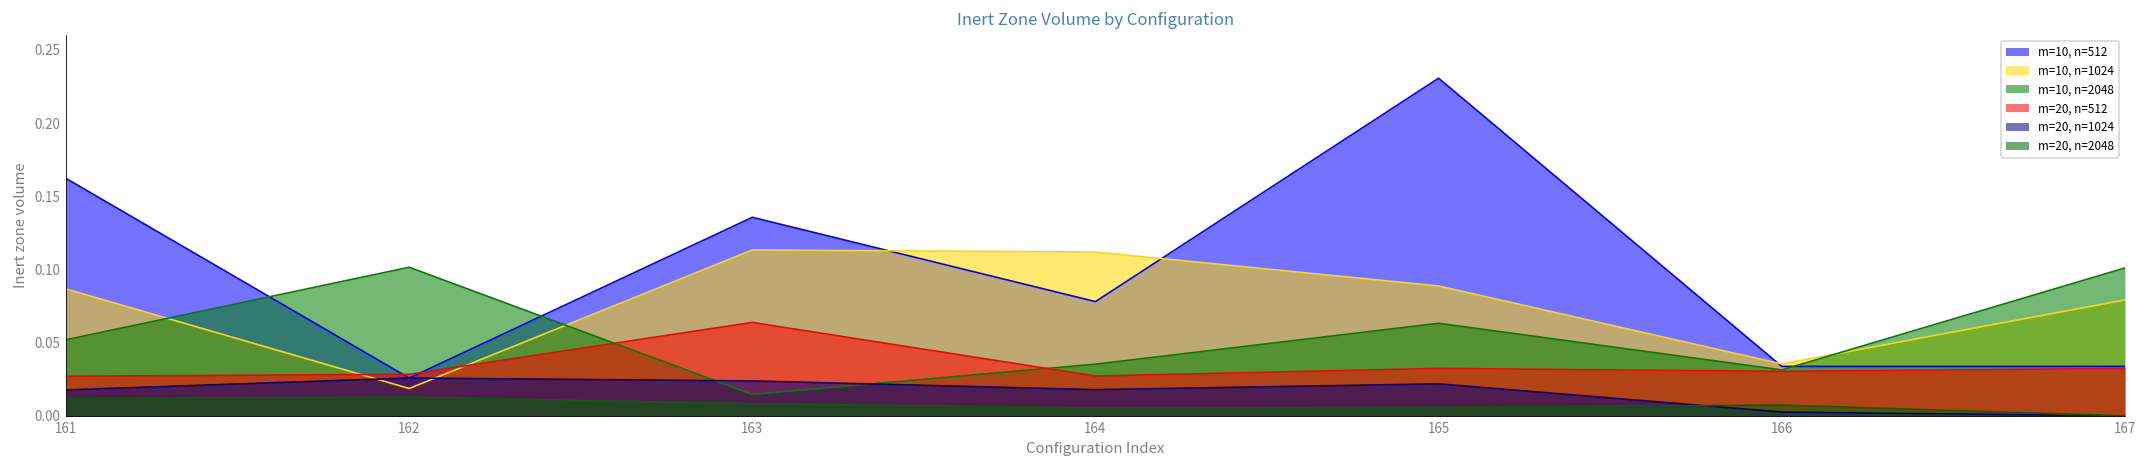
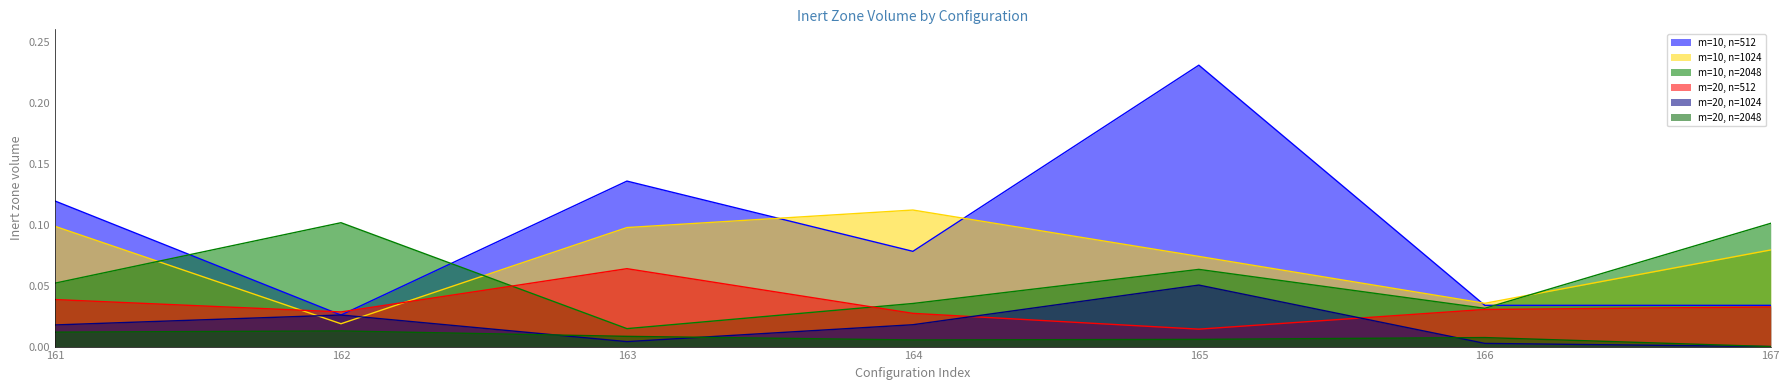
m=10, n=512, 161: 0.162 -> 0.119
m=10, n=1024, 161: 0.087 -> 0.099
m=20, n=512, 161: 0.027 -> 0.039
m=10, n=1024, 163: 0.113 -> 0.098
m=20, n=1024, 163: 0.024 -> 0.004
m=10, n=1024, 165: 0.089 -> 0.074
m=20, n=512, 165: 0.032 -> 0.014
m=20, n=1024, 165: 0.022 -> 0.050
